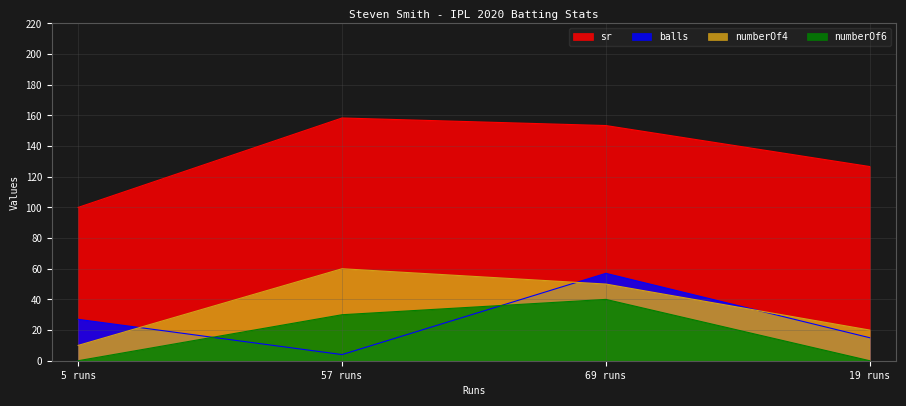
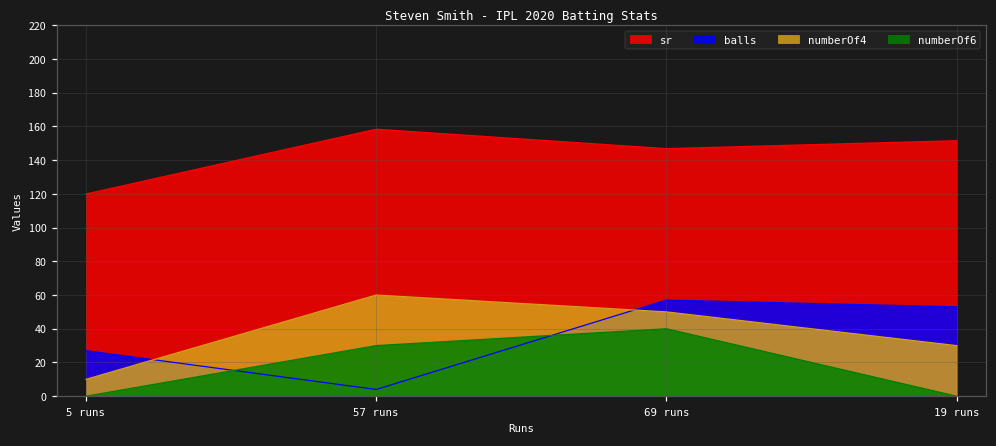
sr, 5 runs: 100 -> 120
sr, 69 runs: 153 -> 147
sr, 19 runs: 127 -> 152
balls, 19 runs: 15 -> 53
numberOf4, 19 runs: 20 -> 30
